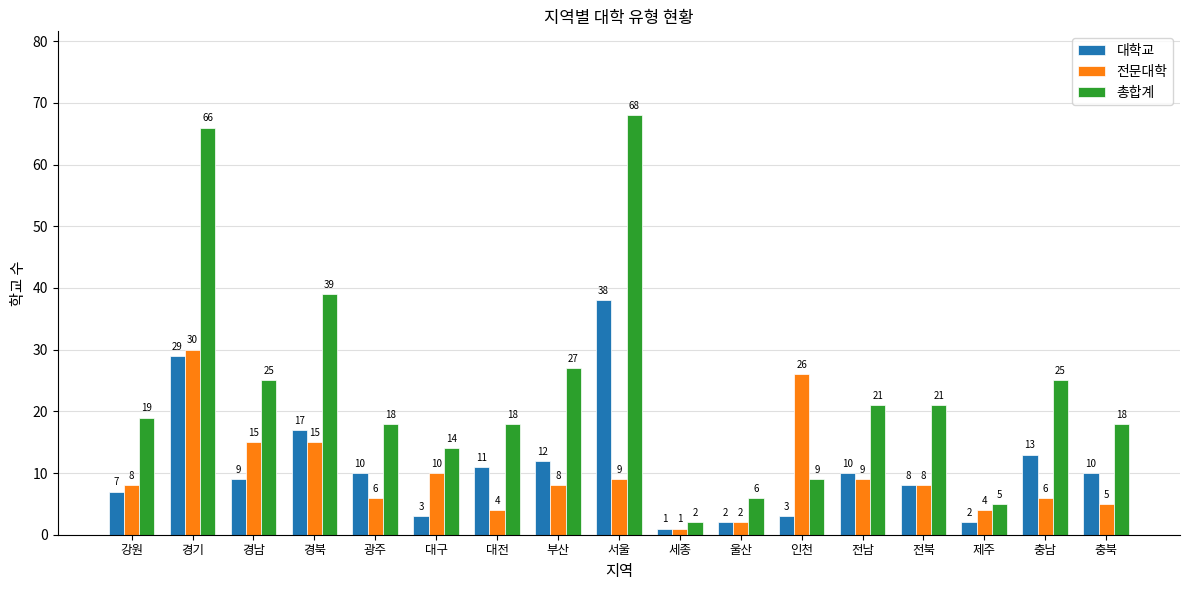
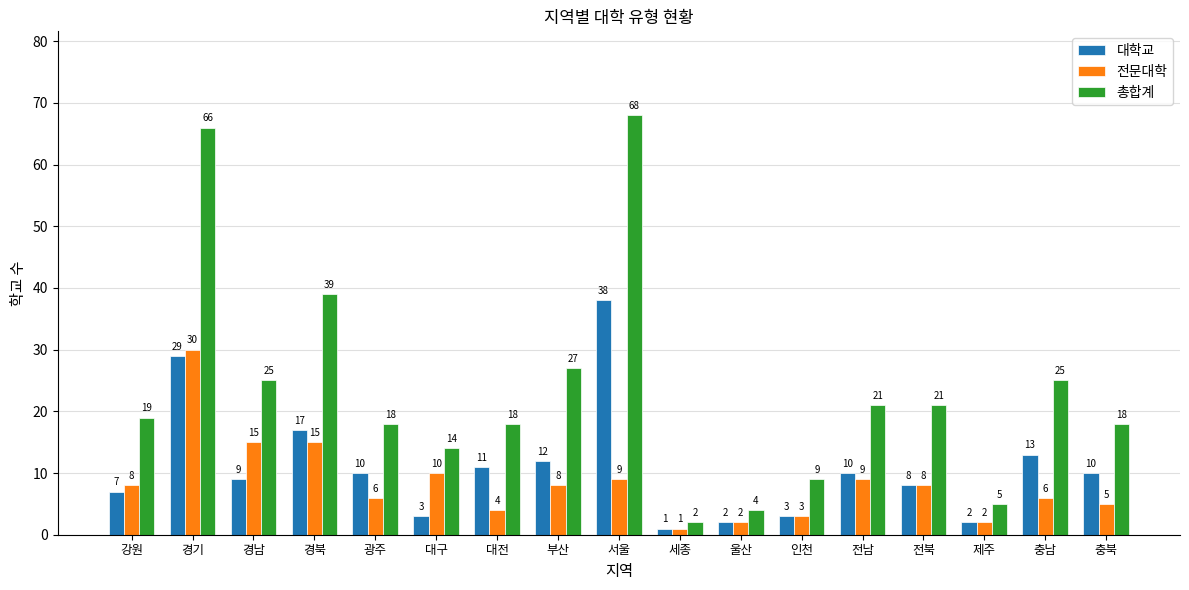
총합계, 울산: 6 -> 4
전문대학, 인천: 26 -> 3
전문대학, 제주: 4 -> 2
